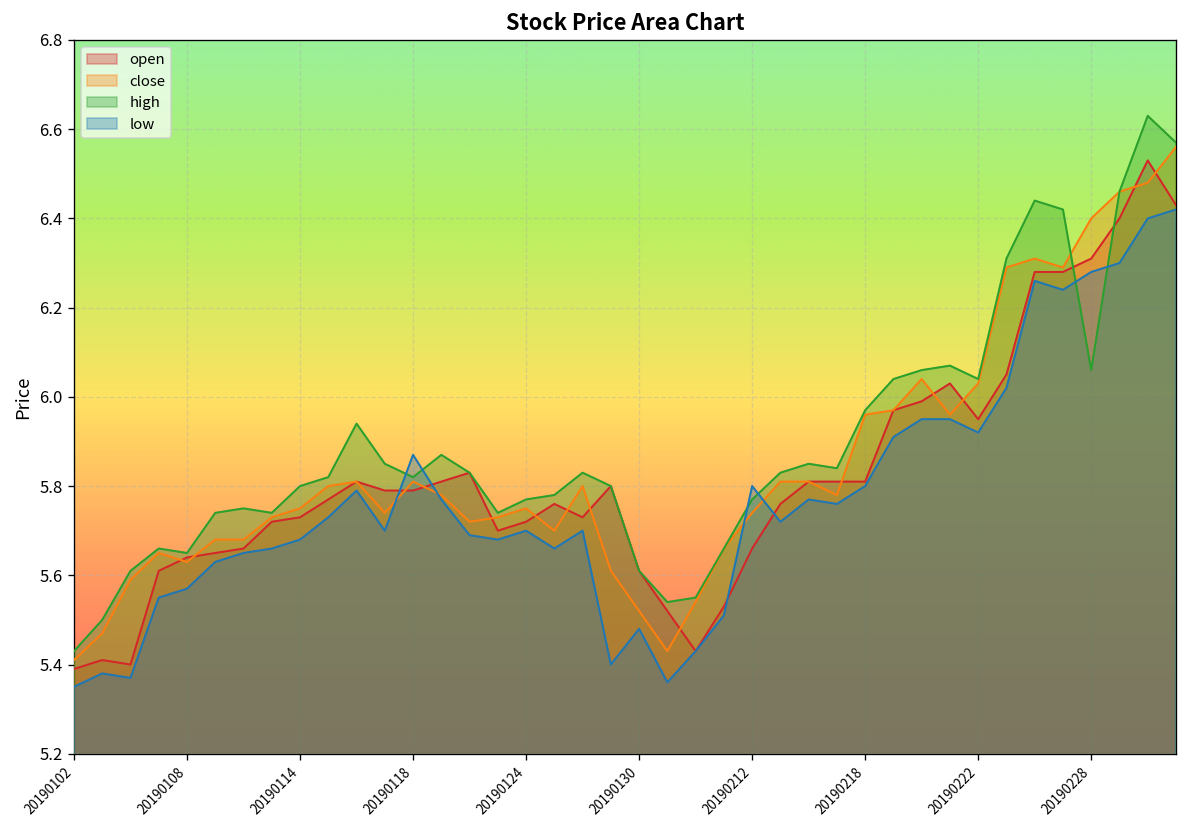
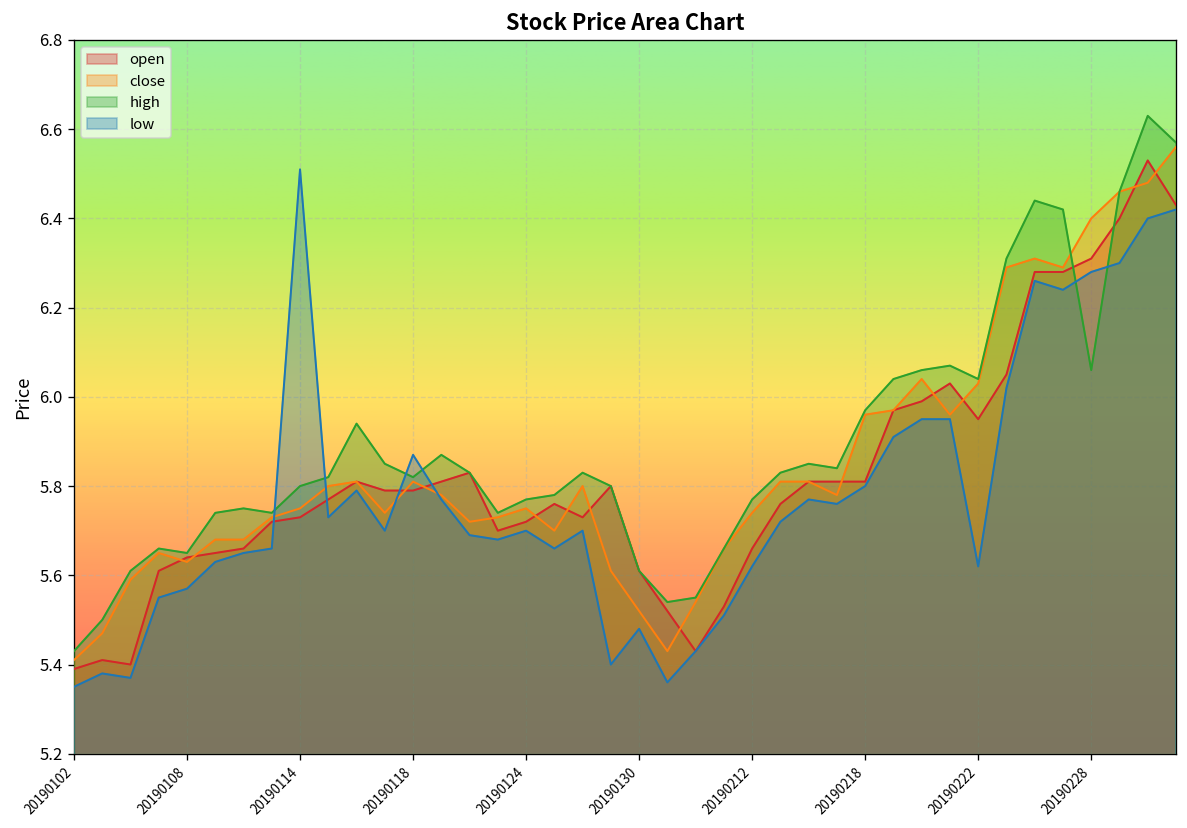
low, 20190114: 5.68 -> 6.51
low, 20190212: 5.80 -> 5.62
low, 20190222: 5.92 -> 5.62
